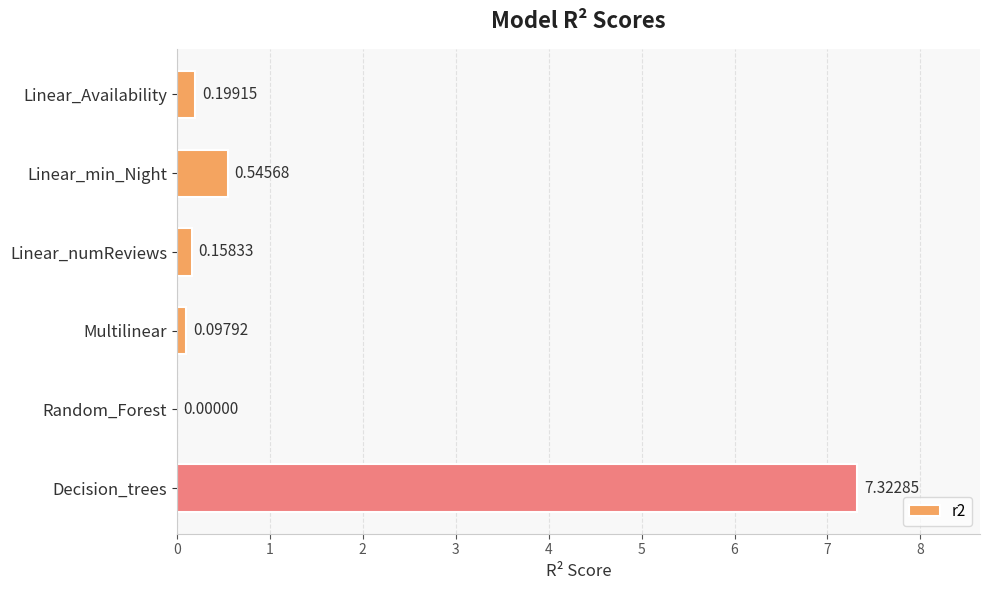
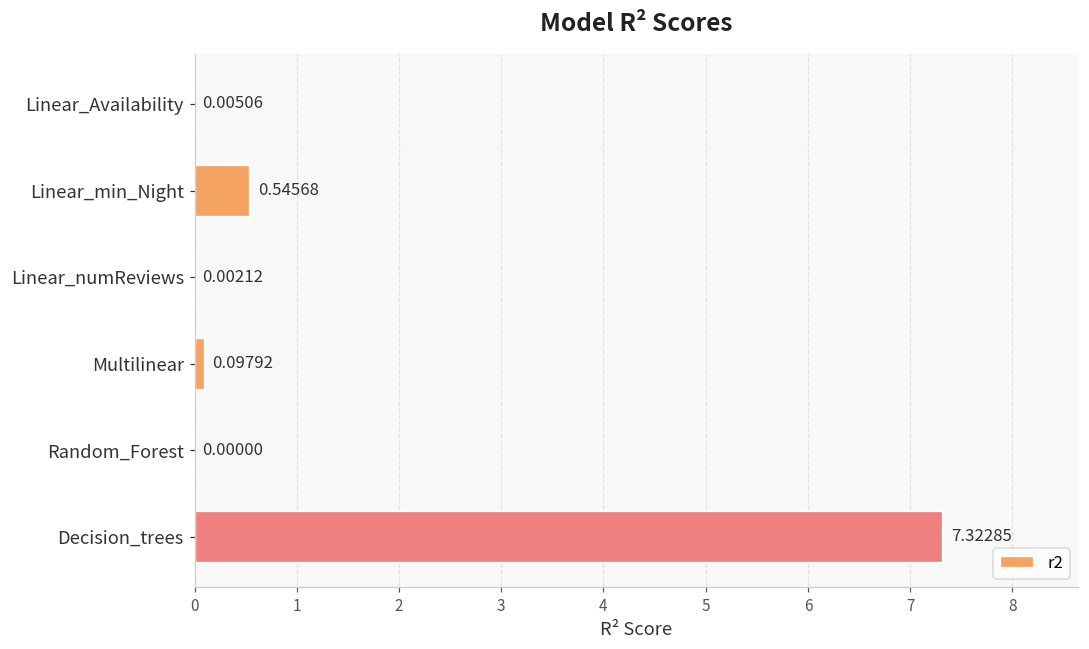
Linear_Availability: 0.19915 -> 0.00506
Linear_numReviews: 0.15833 -> 0.00212
